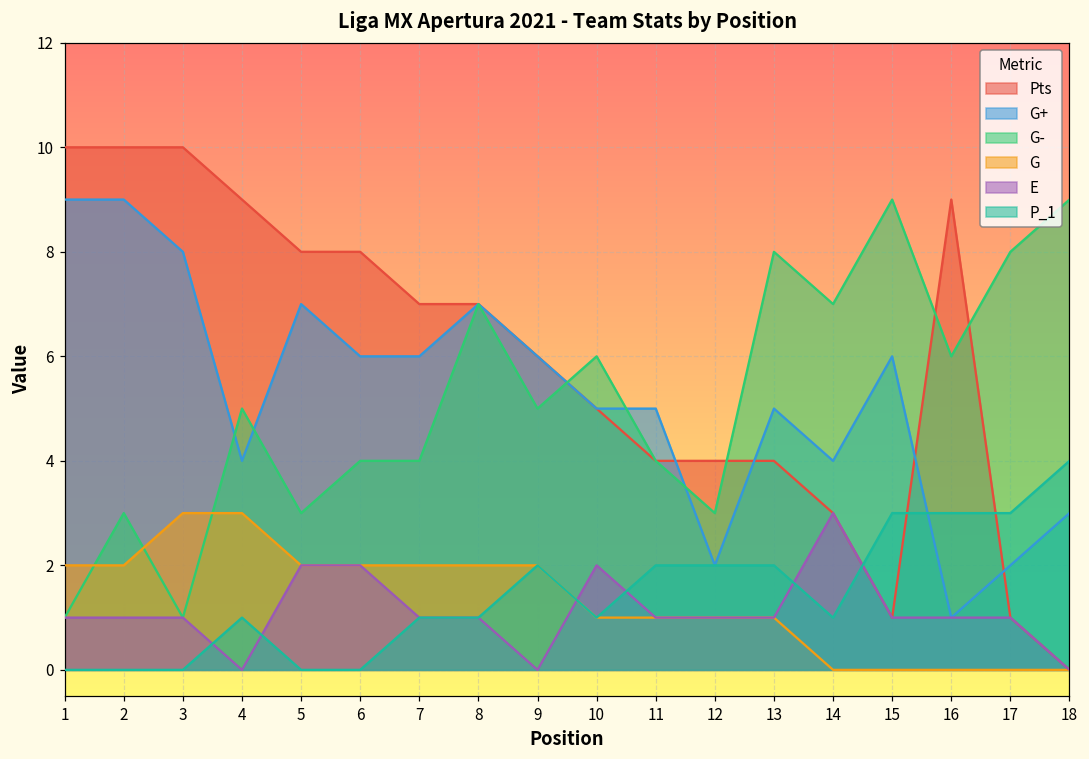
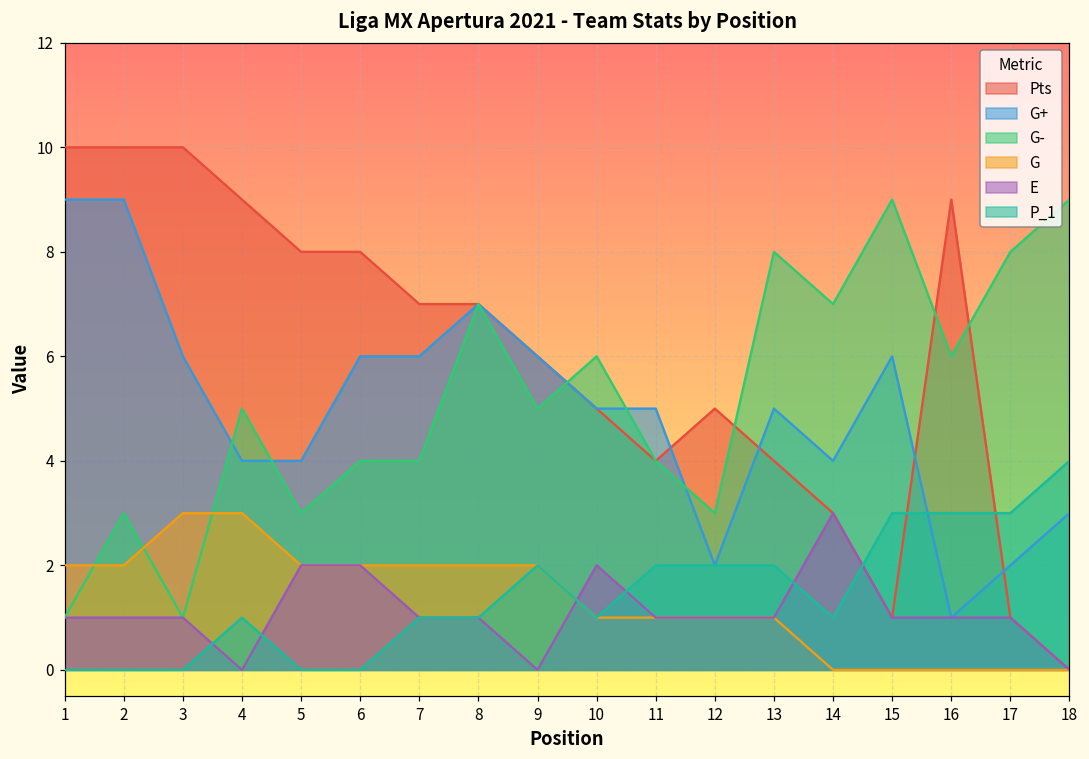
G+, 3: 8 -> 6
G+, 5: 7 -> 4
Pts, 12: 4 -> 5
